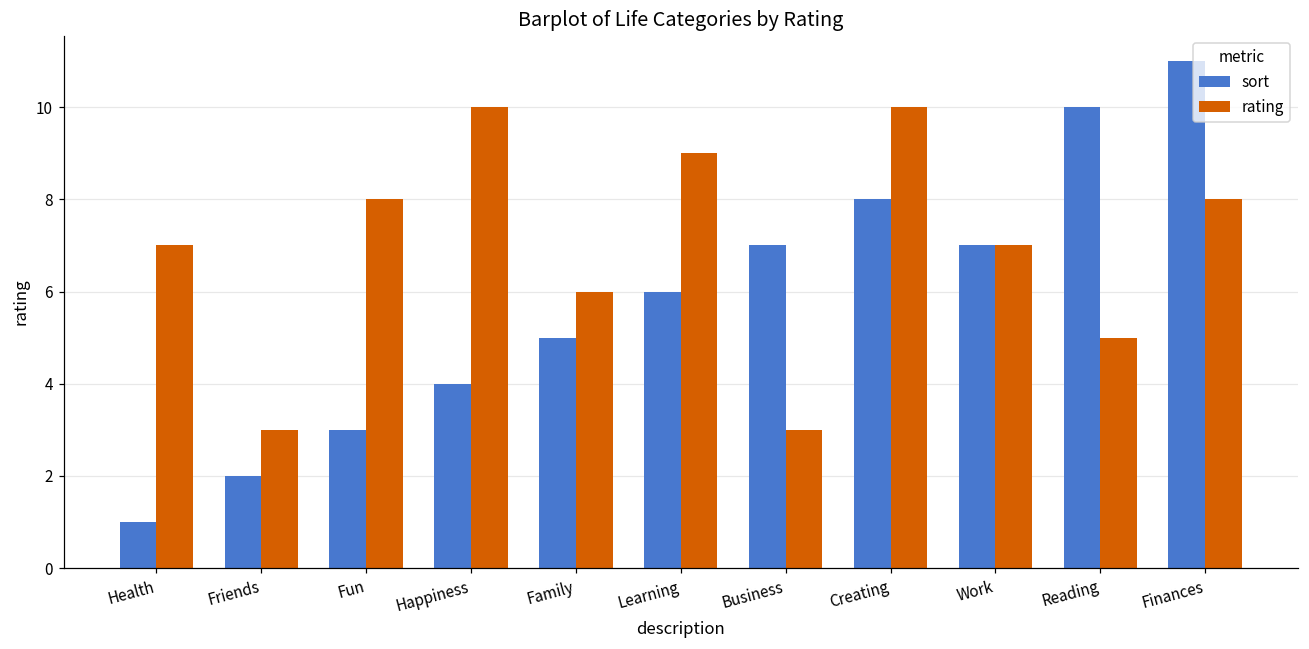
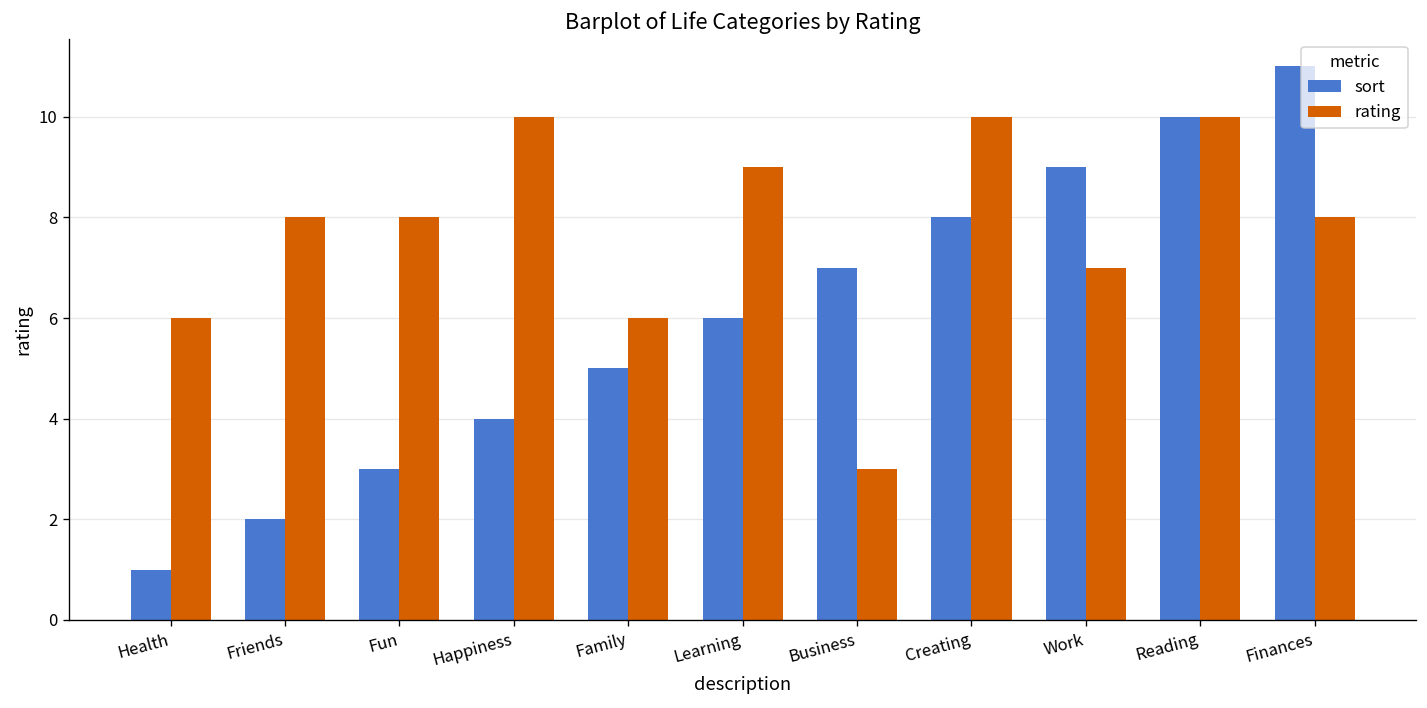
rating, Health: 7 -> 6
rating, Friends: 3 -> 8
sort, Work: 7 -> 9
rating, Reading: 5 -> 10
